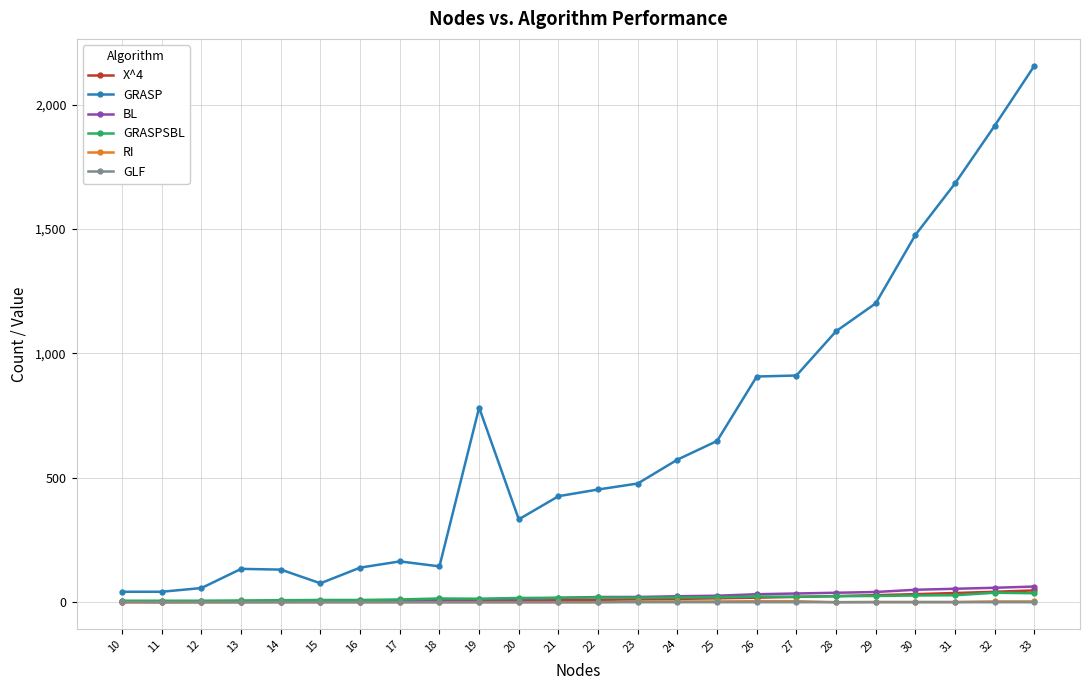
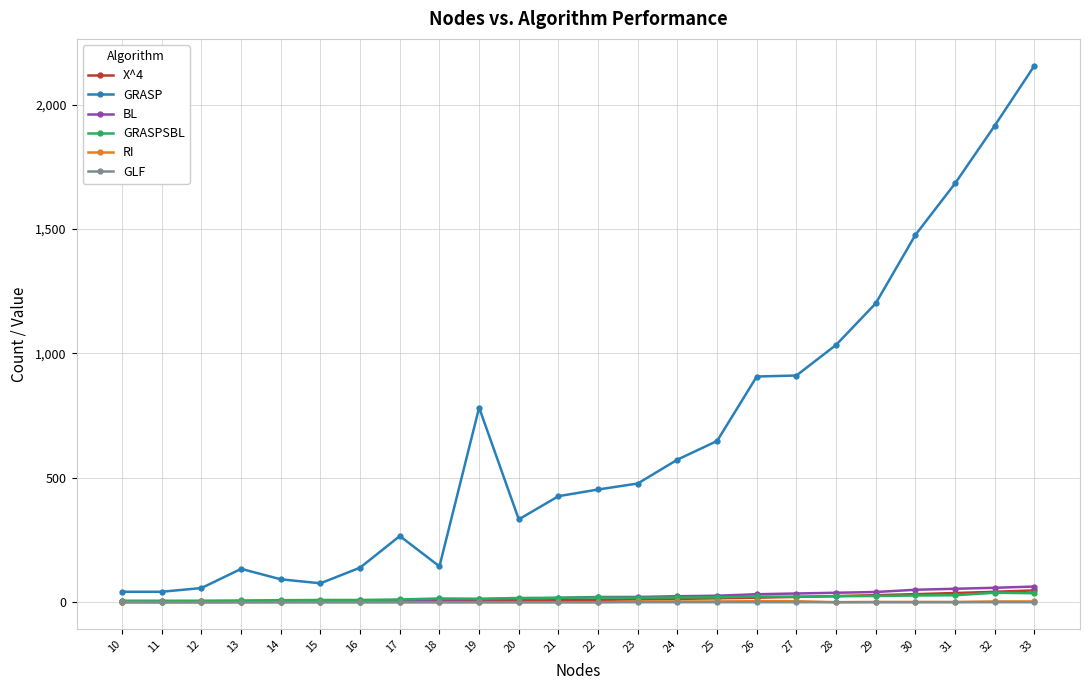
GRASP, 14: 130 -> 90
GRASP, 17: 160 -> 270
GRASP, 28: 1,090 -> 1,030
